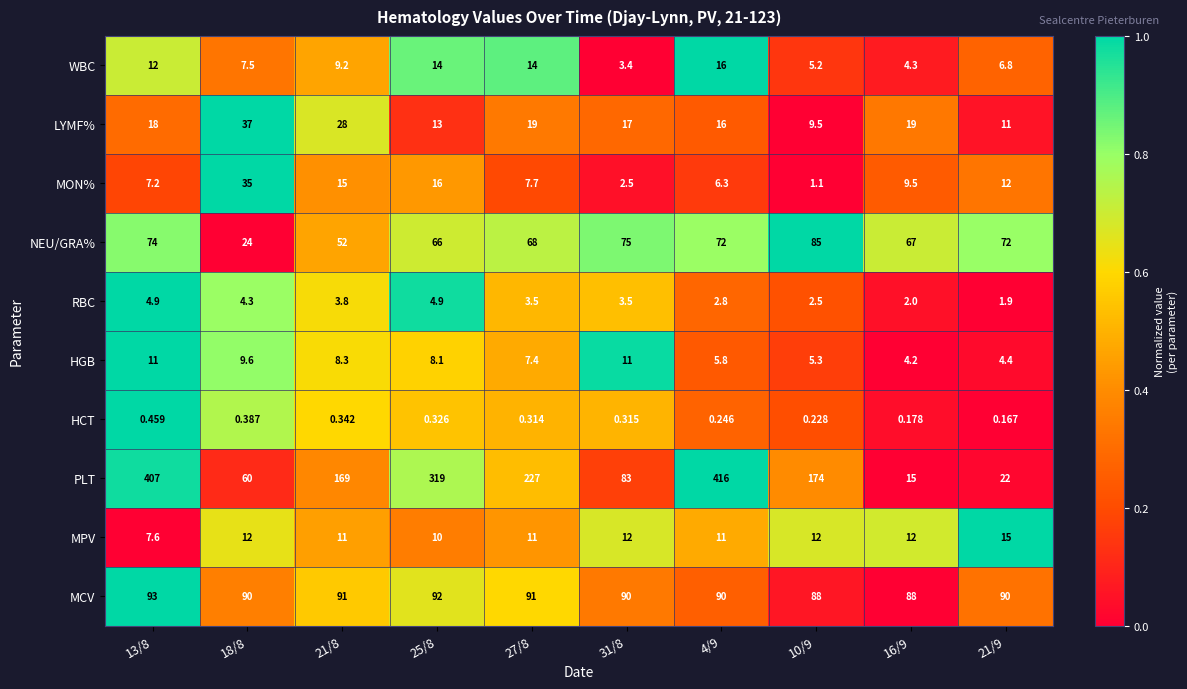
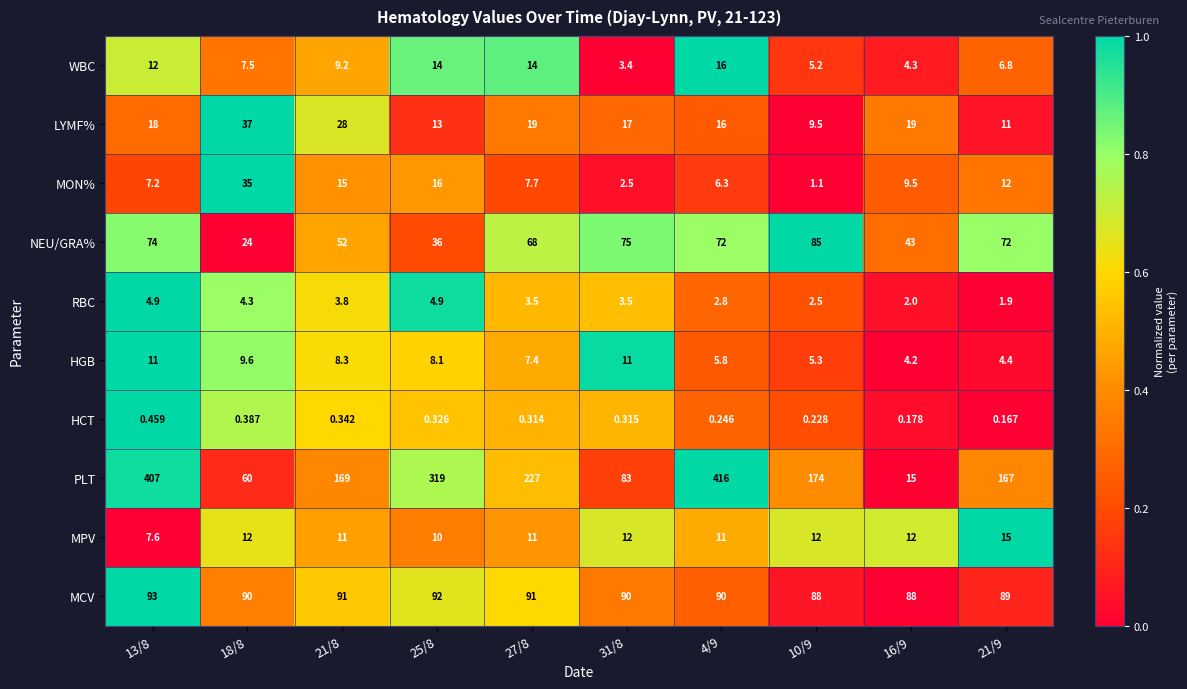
NEU/GRA%, 25/8: 66 -> 36
NEU/GRA%, 16/9: 67 -> 43
PLT, 21/9: 22 -> 167
MCV, 21/9: 90 -> 89
